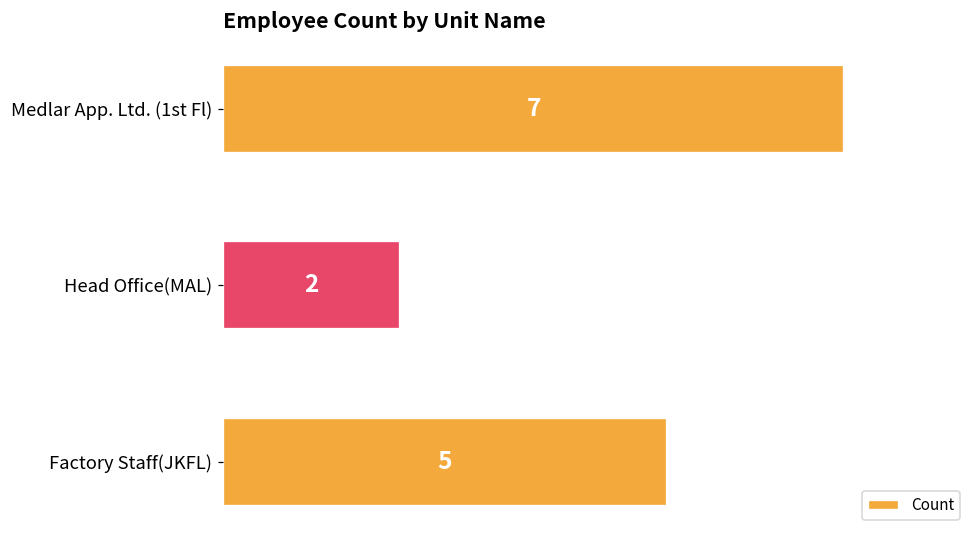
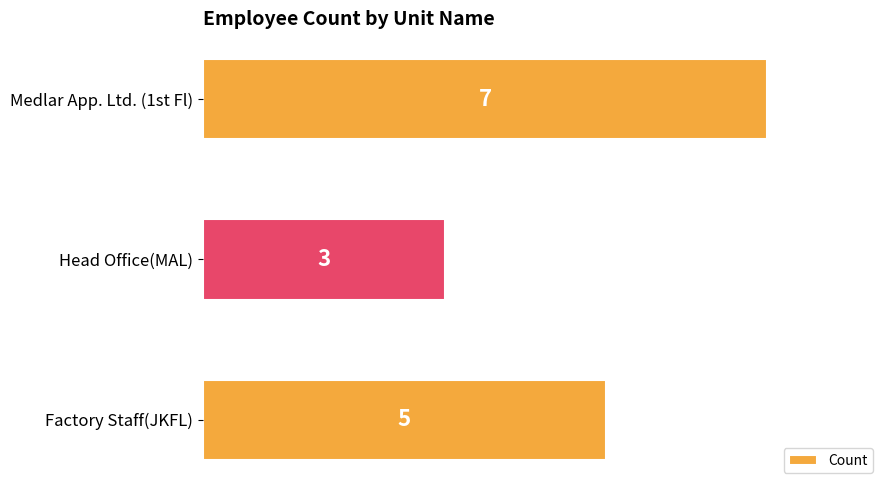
Head Office(MAL): 2 -> 3
